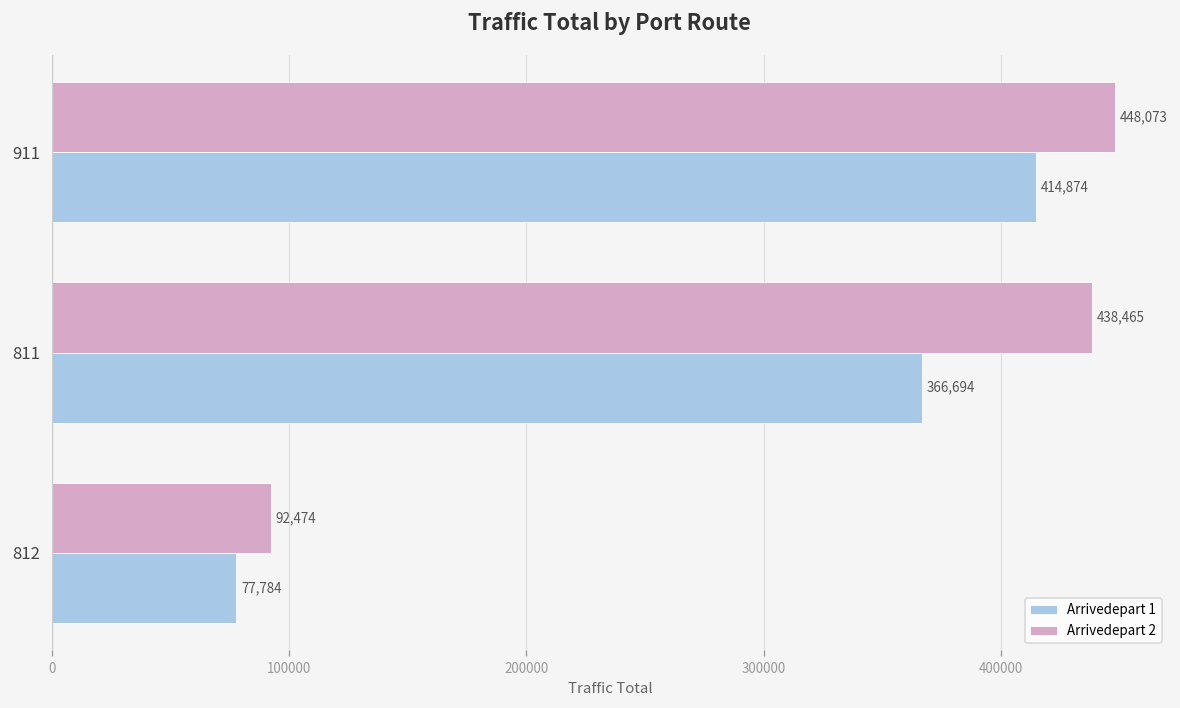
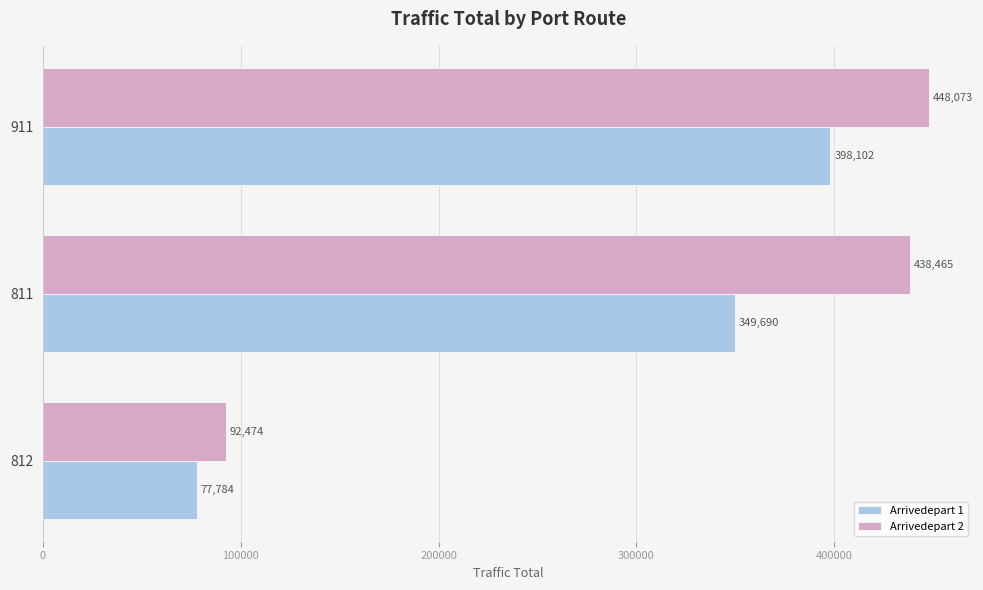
Arrivedepart 1, 911: 414,874 -> 398,102
Arrivedepart 1, 811: 366,694 -> 349,690
